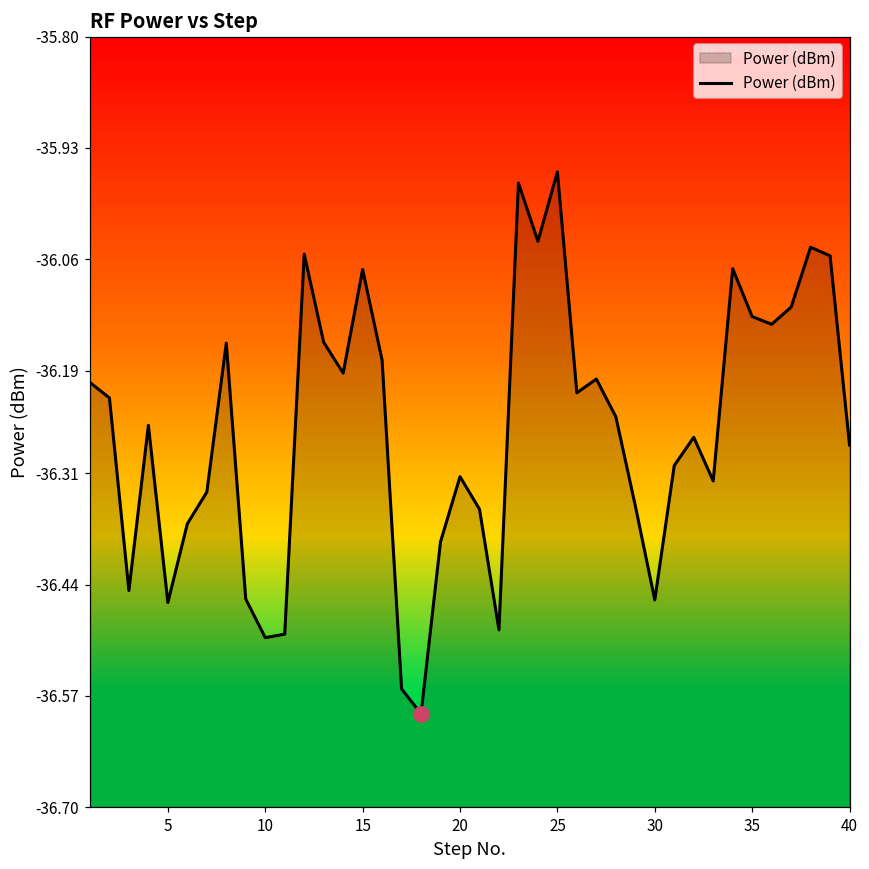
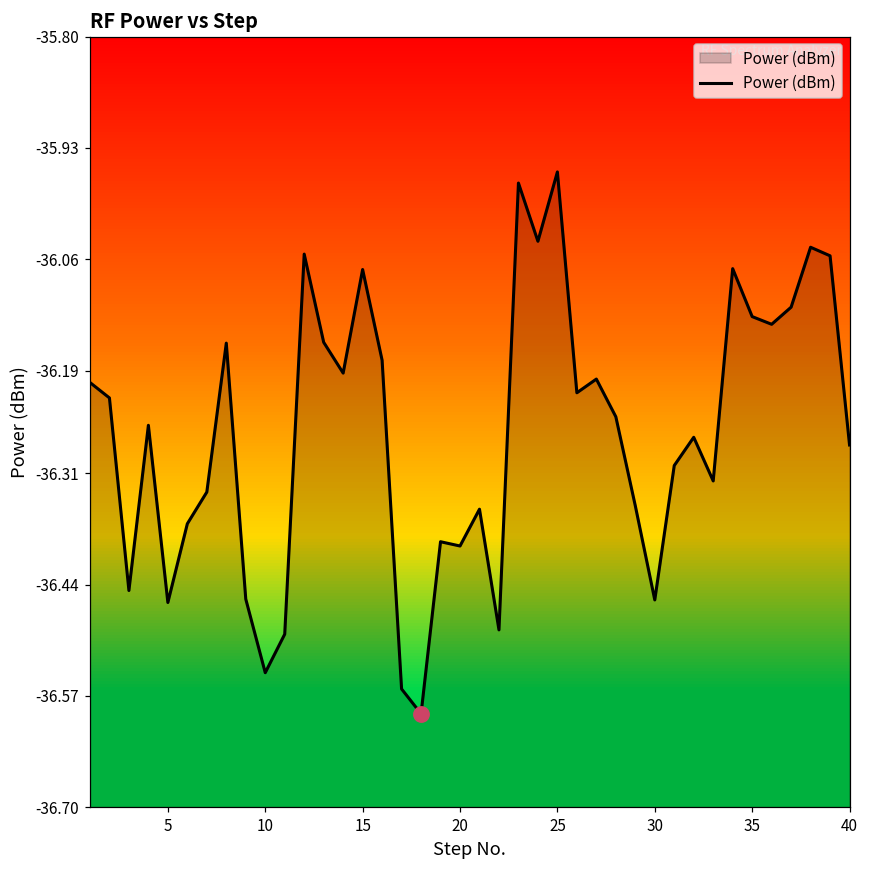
Power (dBm), 10: -36.50 -> -36.54
Power (dBm), 20: -36.31 -> -36.40
